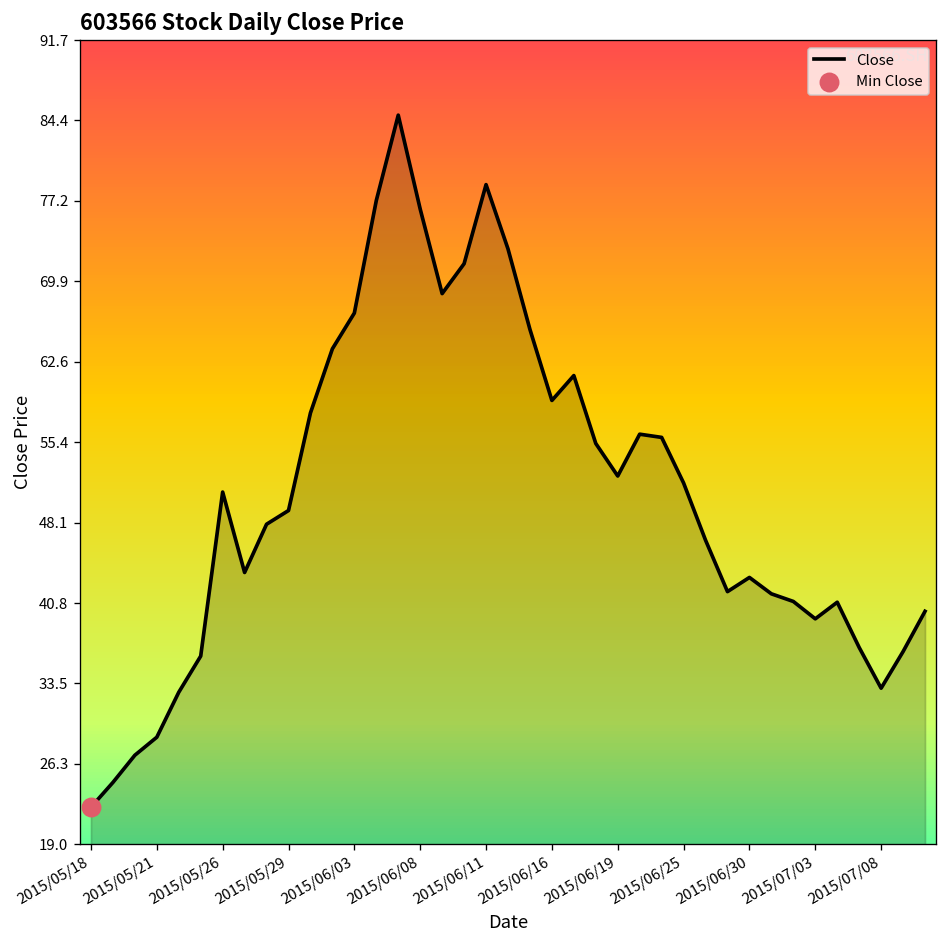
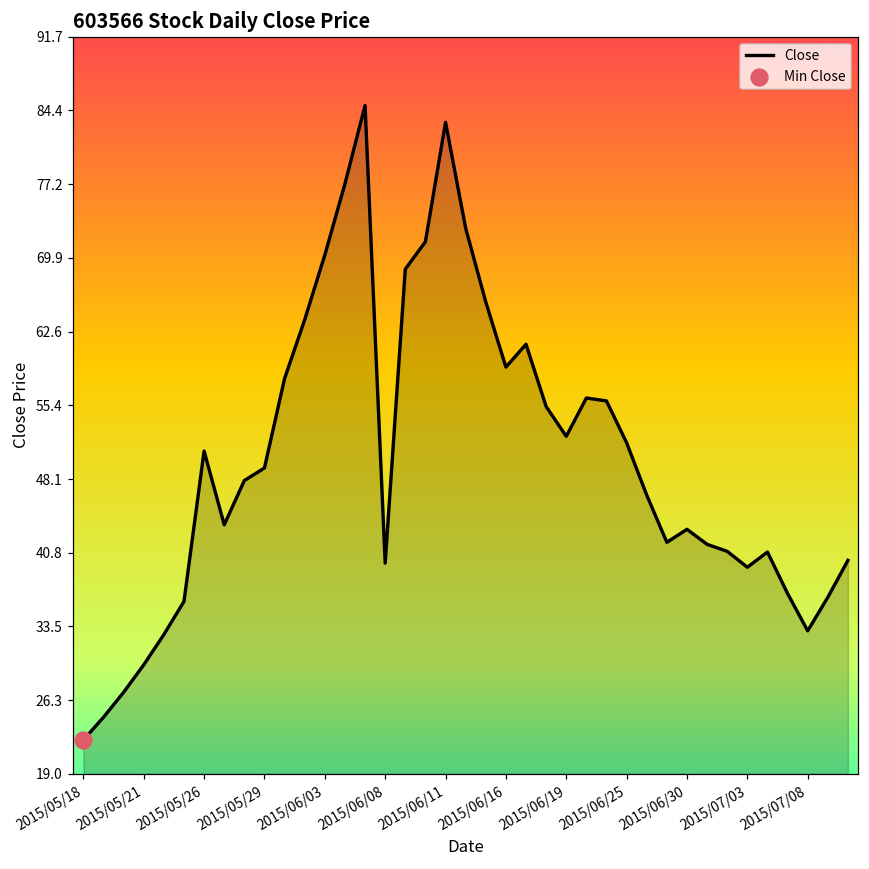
Close, 2015/05/21: 29 -> 30
Close, 2015/06/03: 67 -> 70
Close, 2015/06/08: 76 -> 40
Close, 2015/06/11: 79 -> 83
